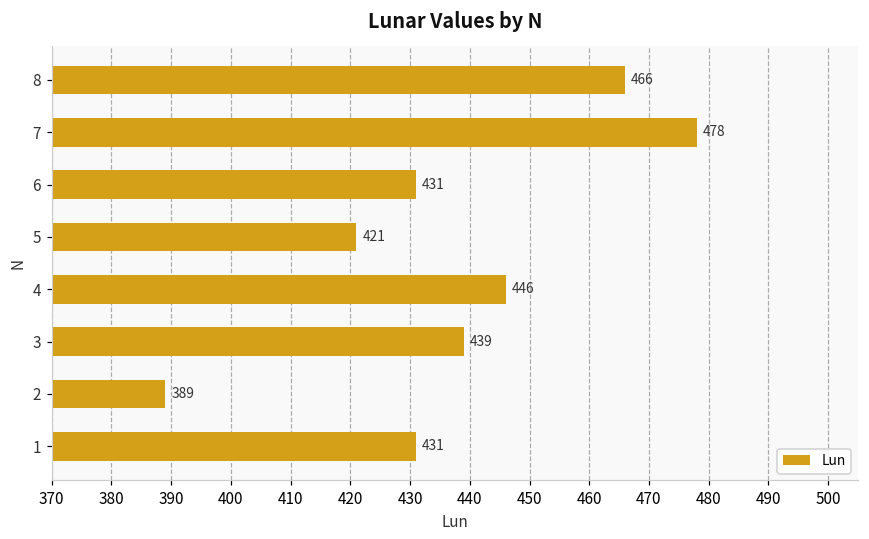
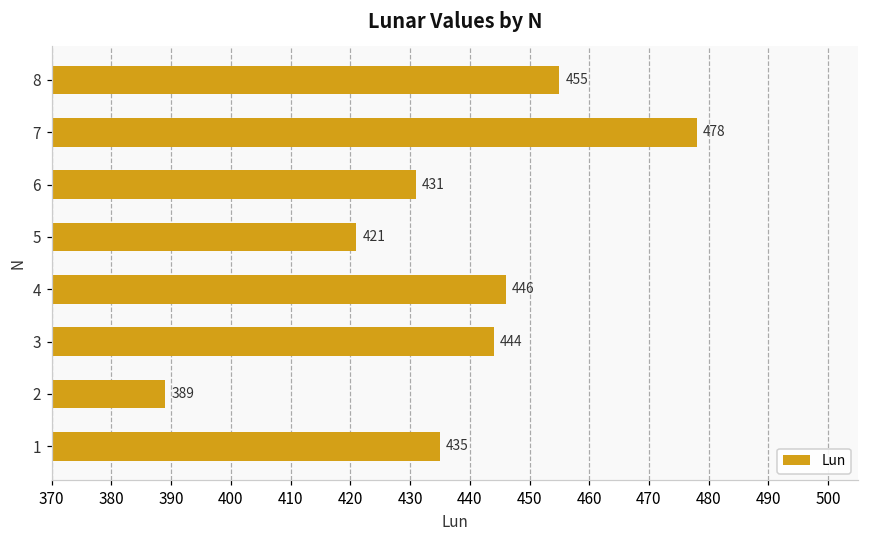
8: 466 -> 455
3: 439 -> 444
1: 431 -> 435
